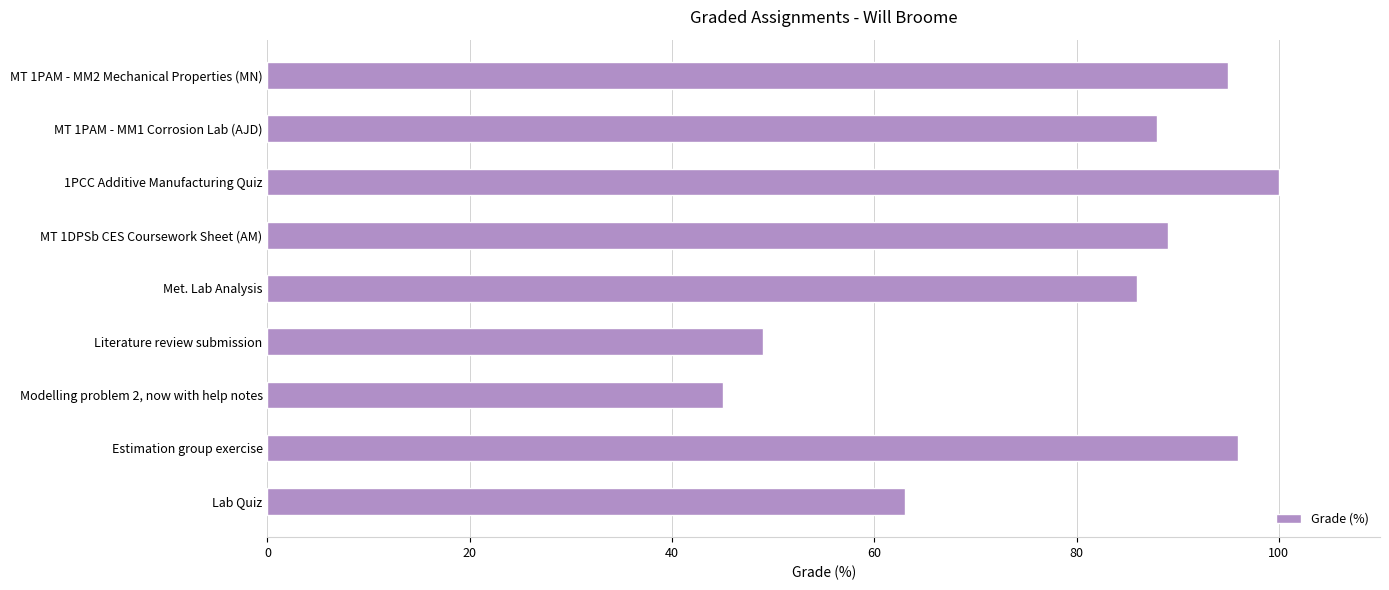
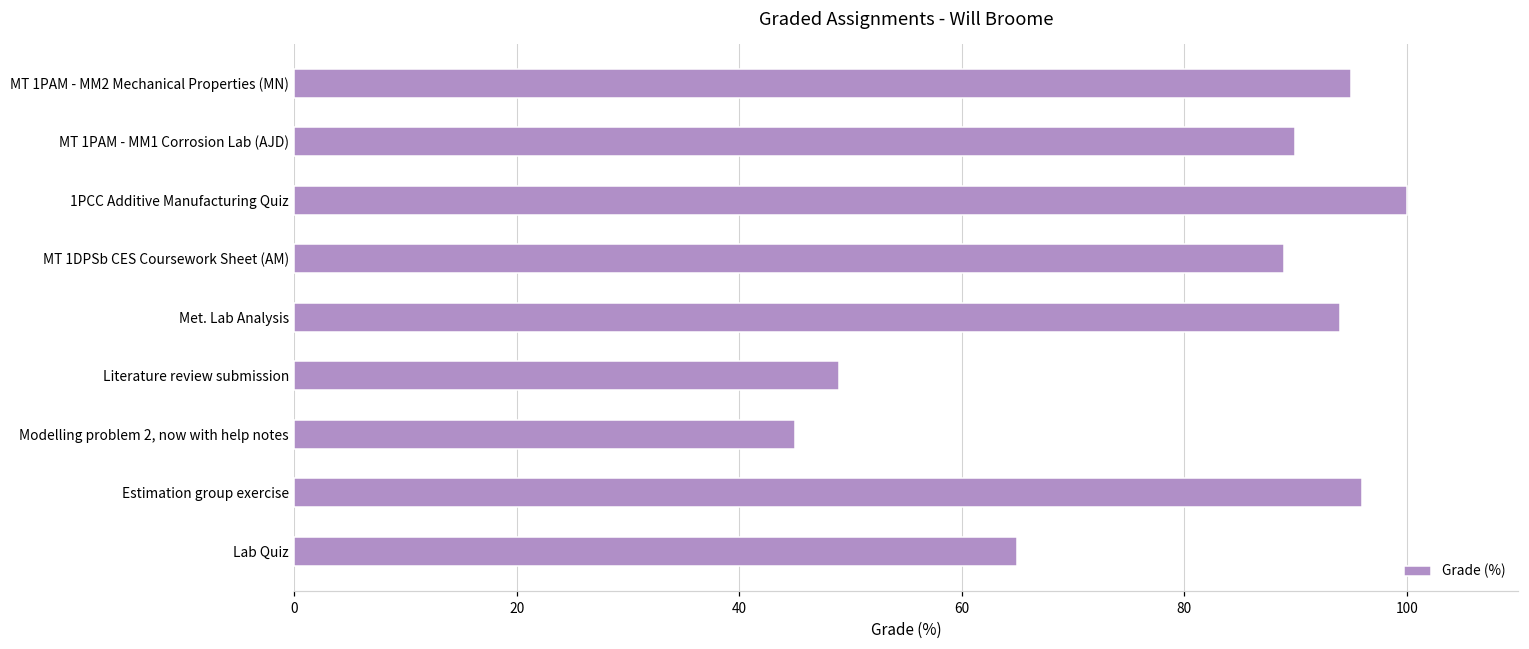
MT 1PAM - MM1 Corrosion Lab (AJD): 88 -> 90
Met. Lab Analysis: 86 -> 94
Lab Quiz: 63 -> 65
